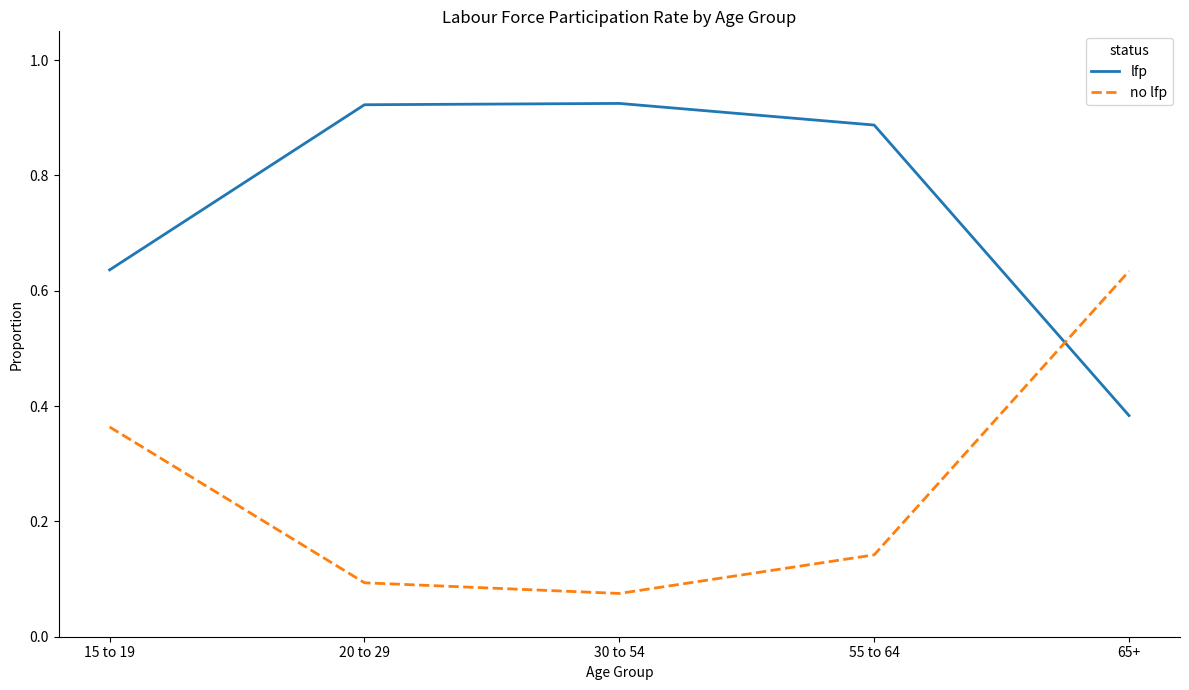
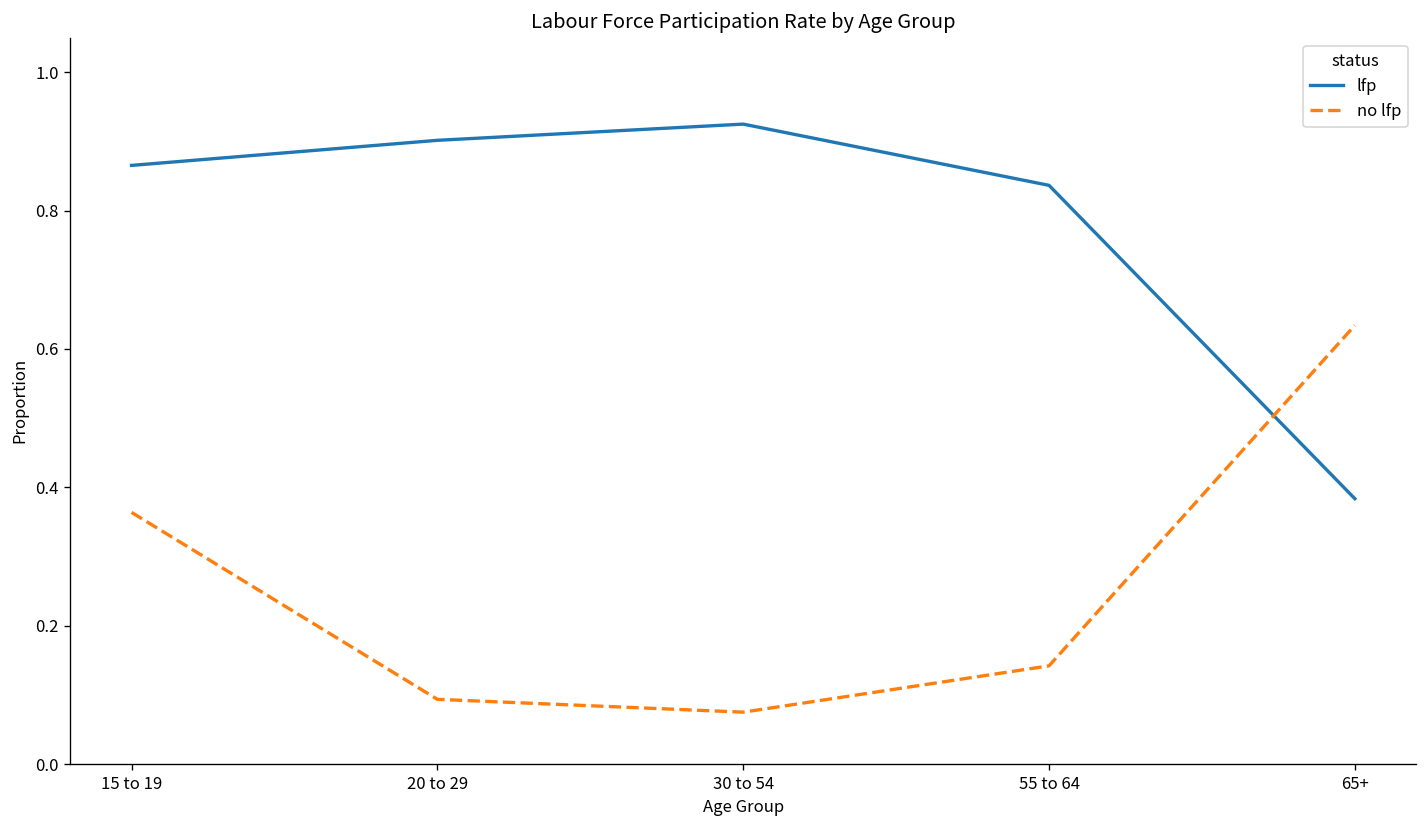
lfp, 15 to 19: 0.64 -> 0.87
lfp, 20 to 29: 0.92 -> 0.90
lfp, 55 to 64: 0.89 -> 0.84
